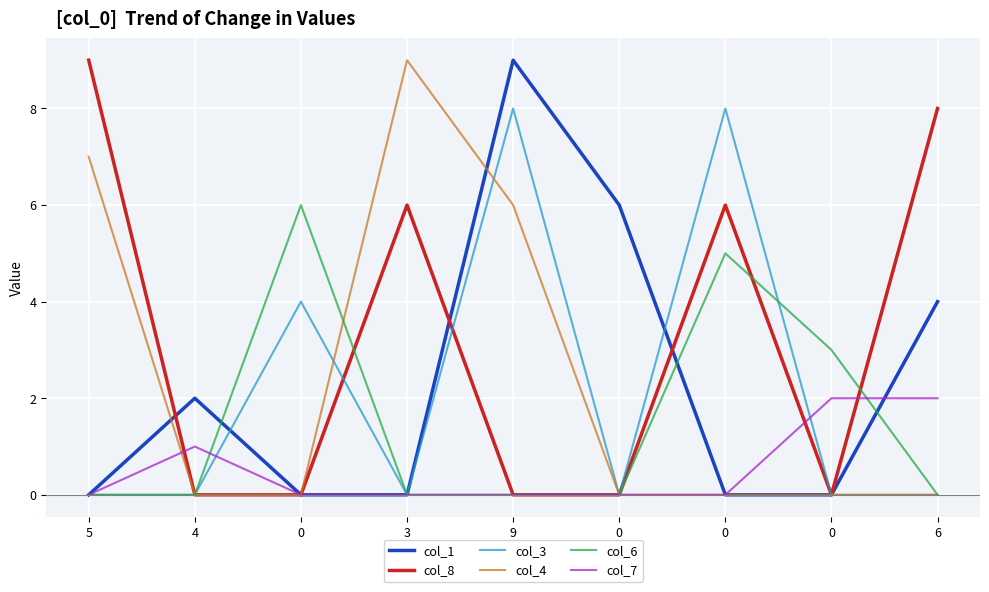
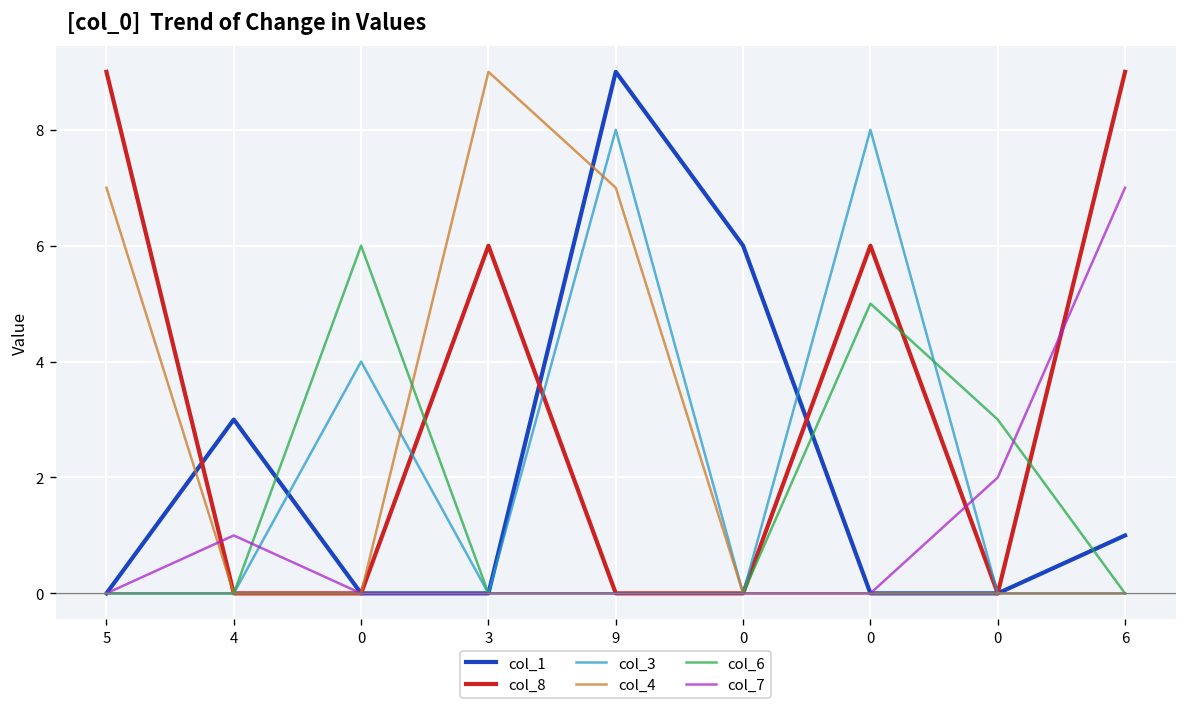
col_1, 4: 2 -> 3
col_4, 9: 6 -> 7
col_1, 6: 4 -> 1
col_8, 6: 8 -> 9
col_7, 6: 2 -> 7
